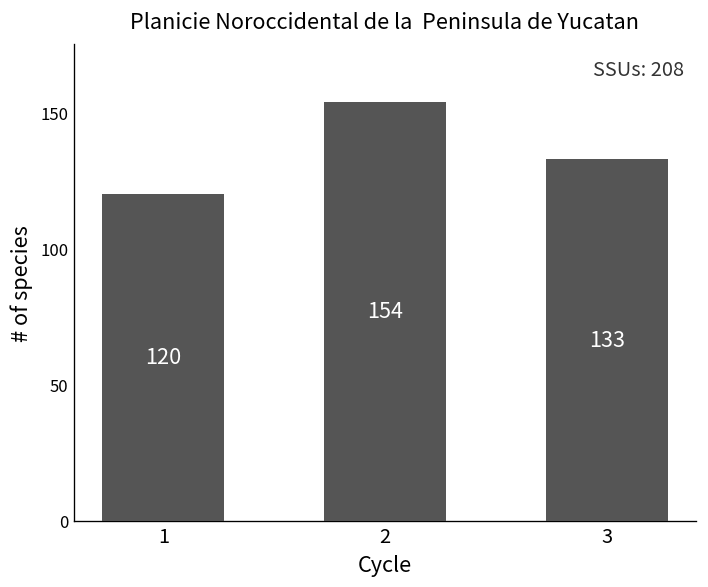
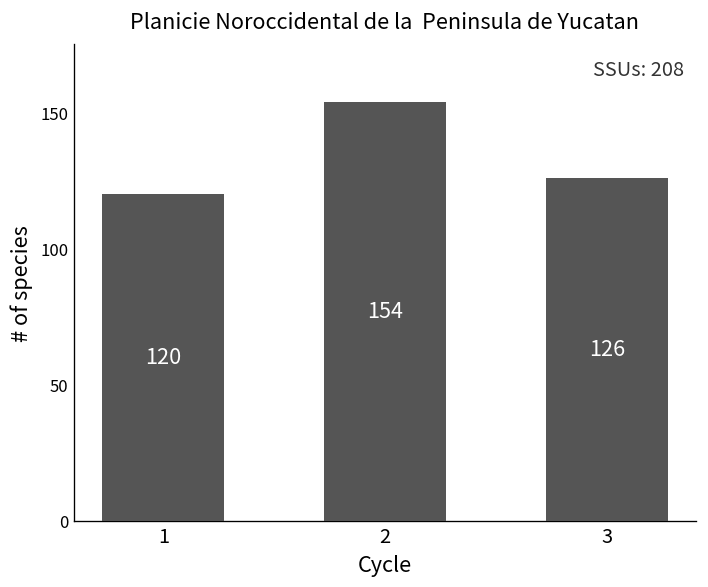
3: 133 -> 126
